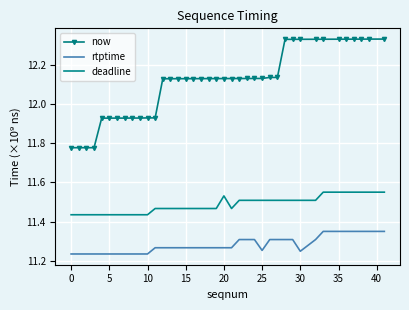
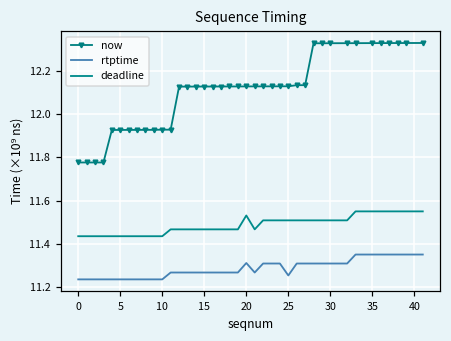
rtptime, 20: 11.27 -> 11.31
rtptime, 30: 11.25 -> 11.31
